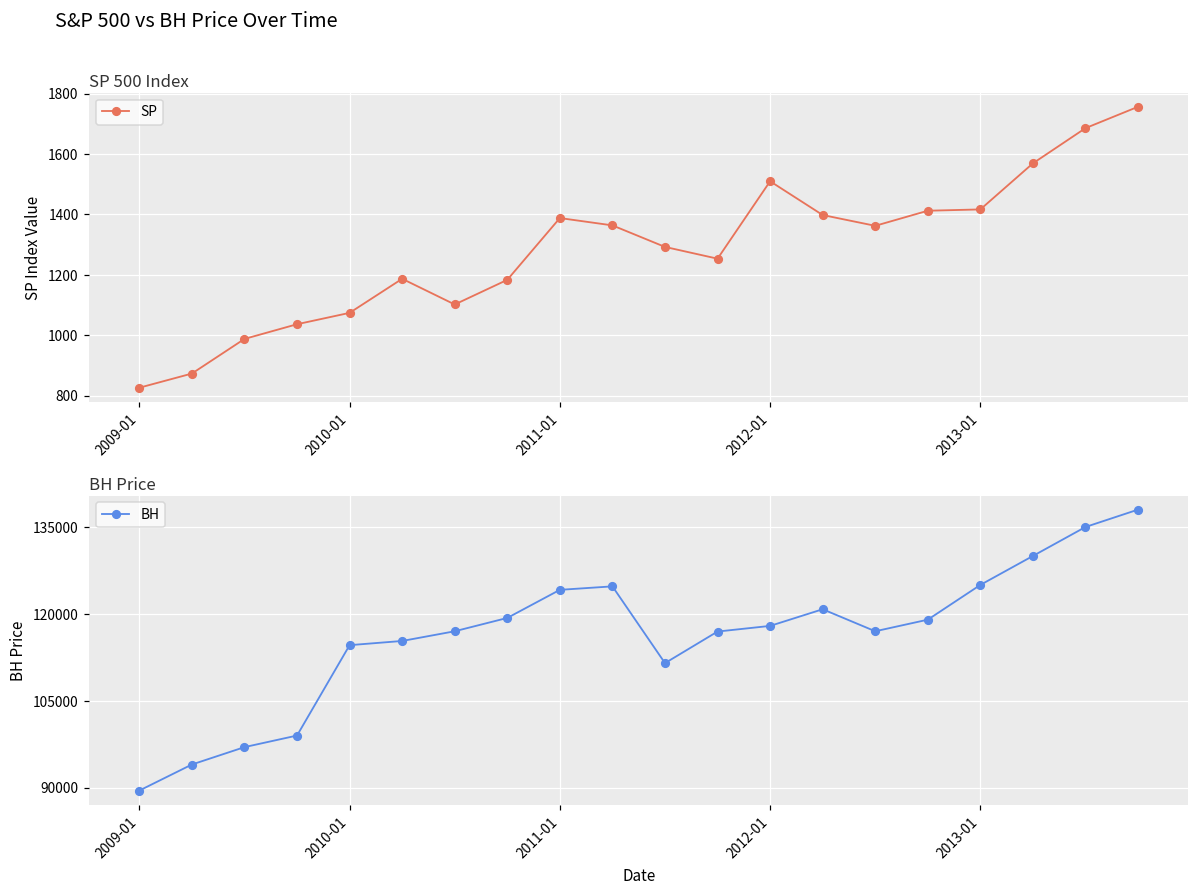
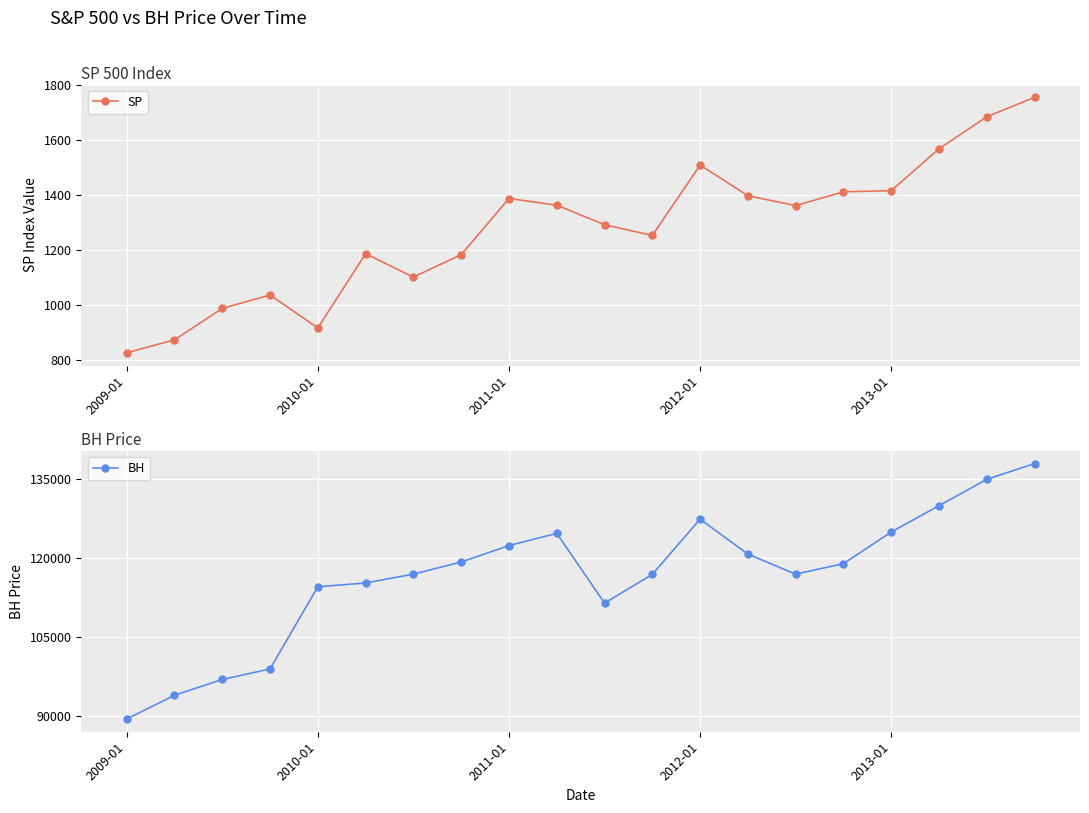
SP 500 Index, 2010-01: 1070 -> 920
BH Price, 2011-01: 124000 -> 122000
BH Price, 2012-01: 118000 -> 127000
